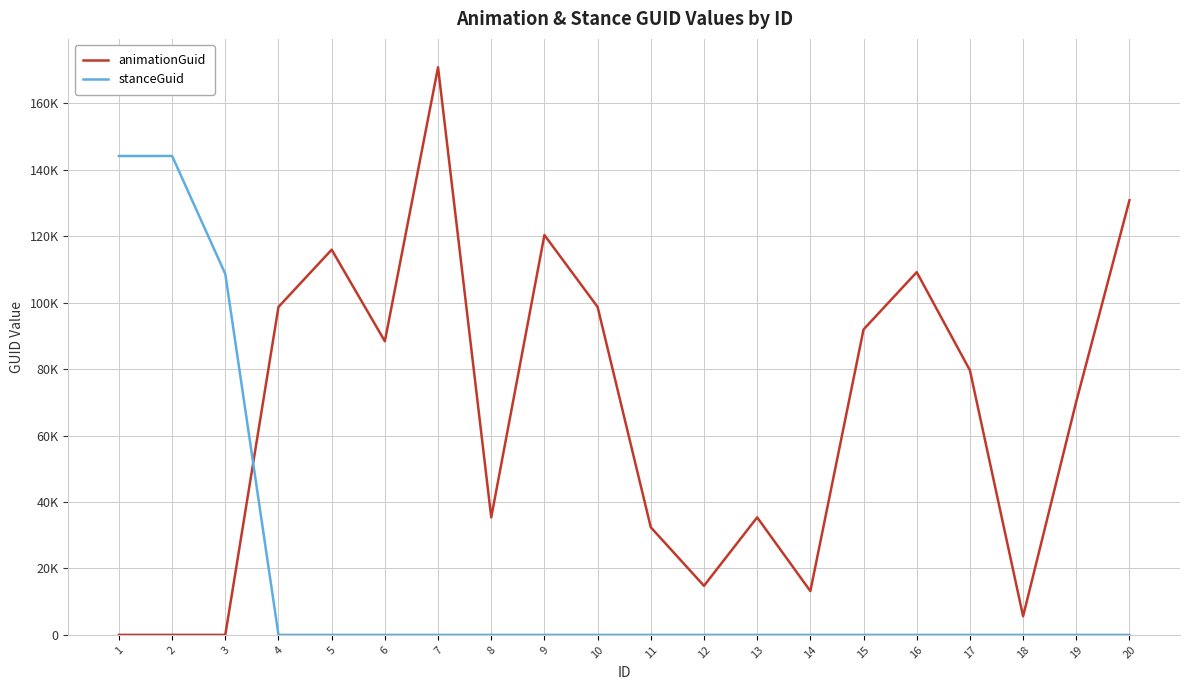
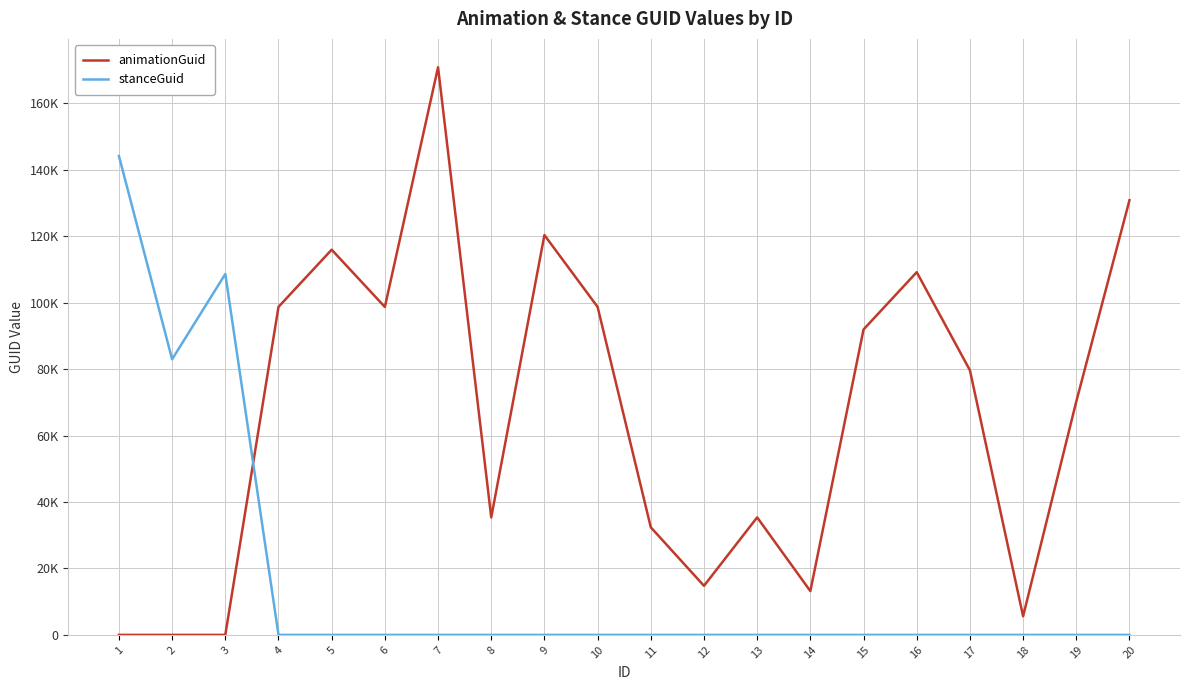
stanceGuid, 2: 144000 -> 83000
animationGuid, 6: 88000 -> 99000
